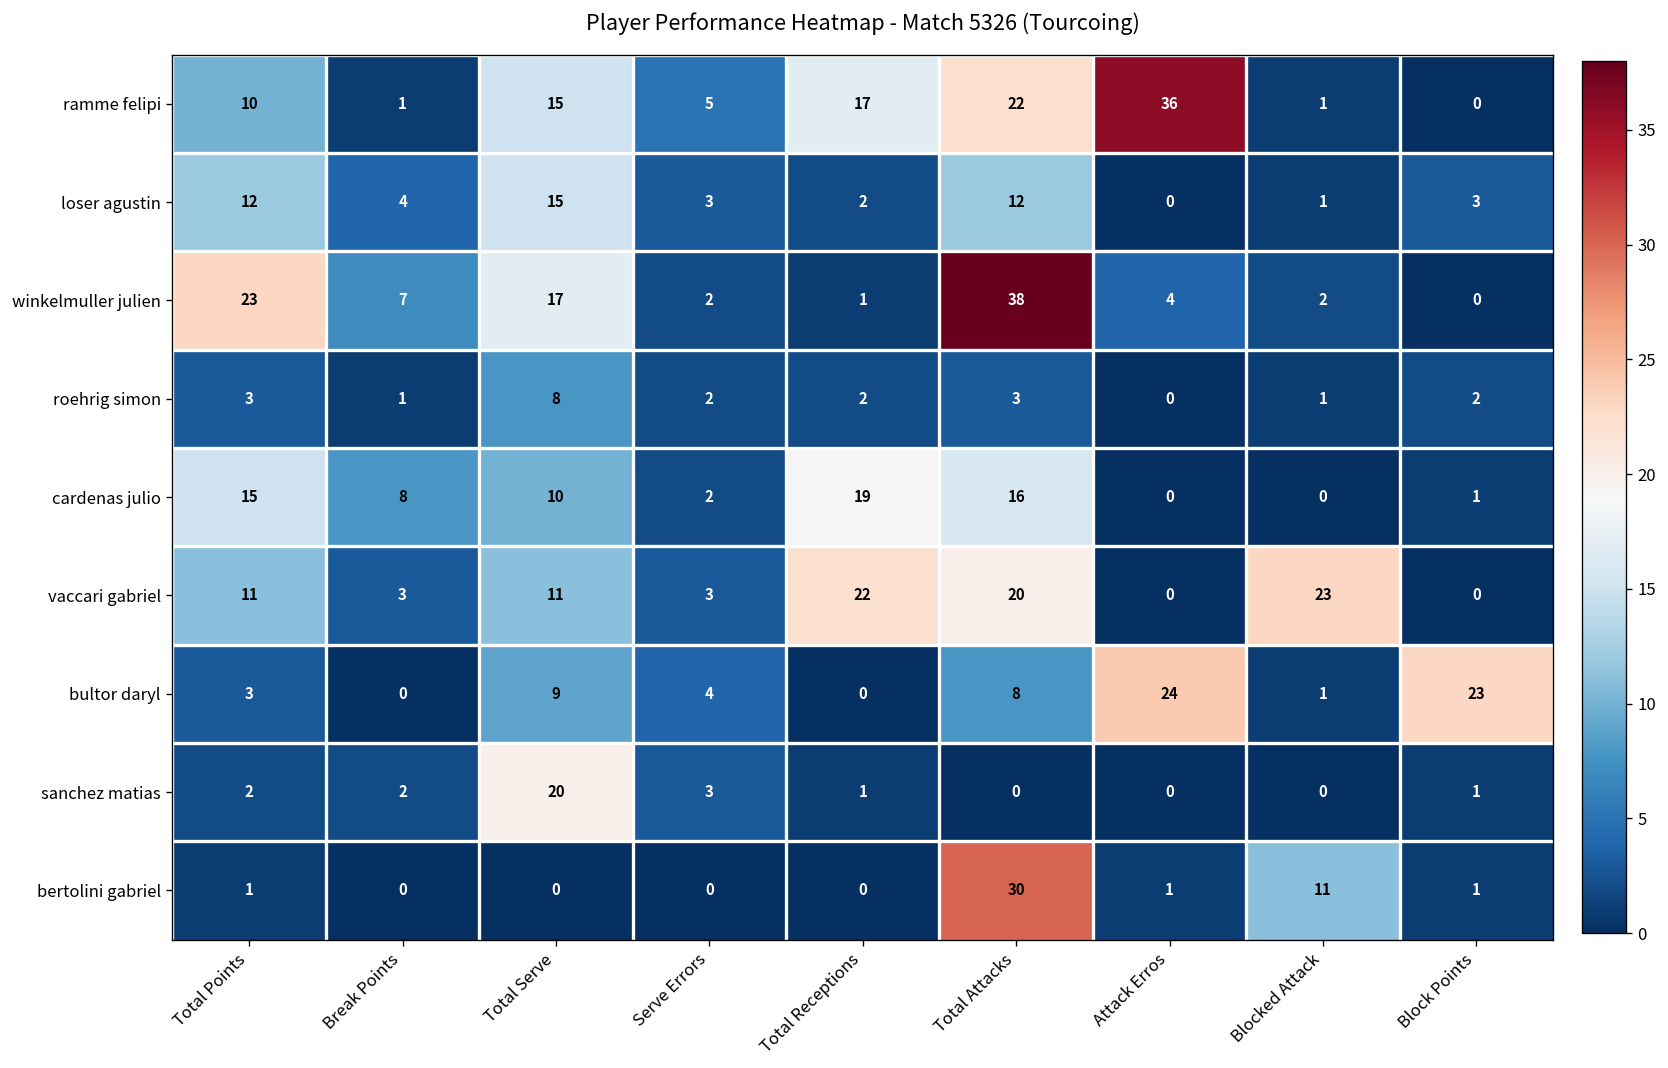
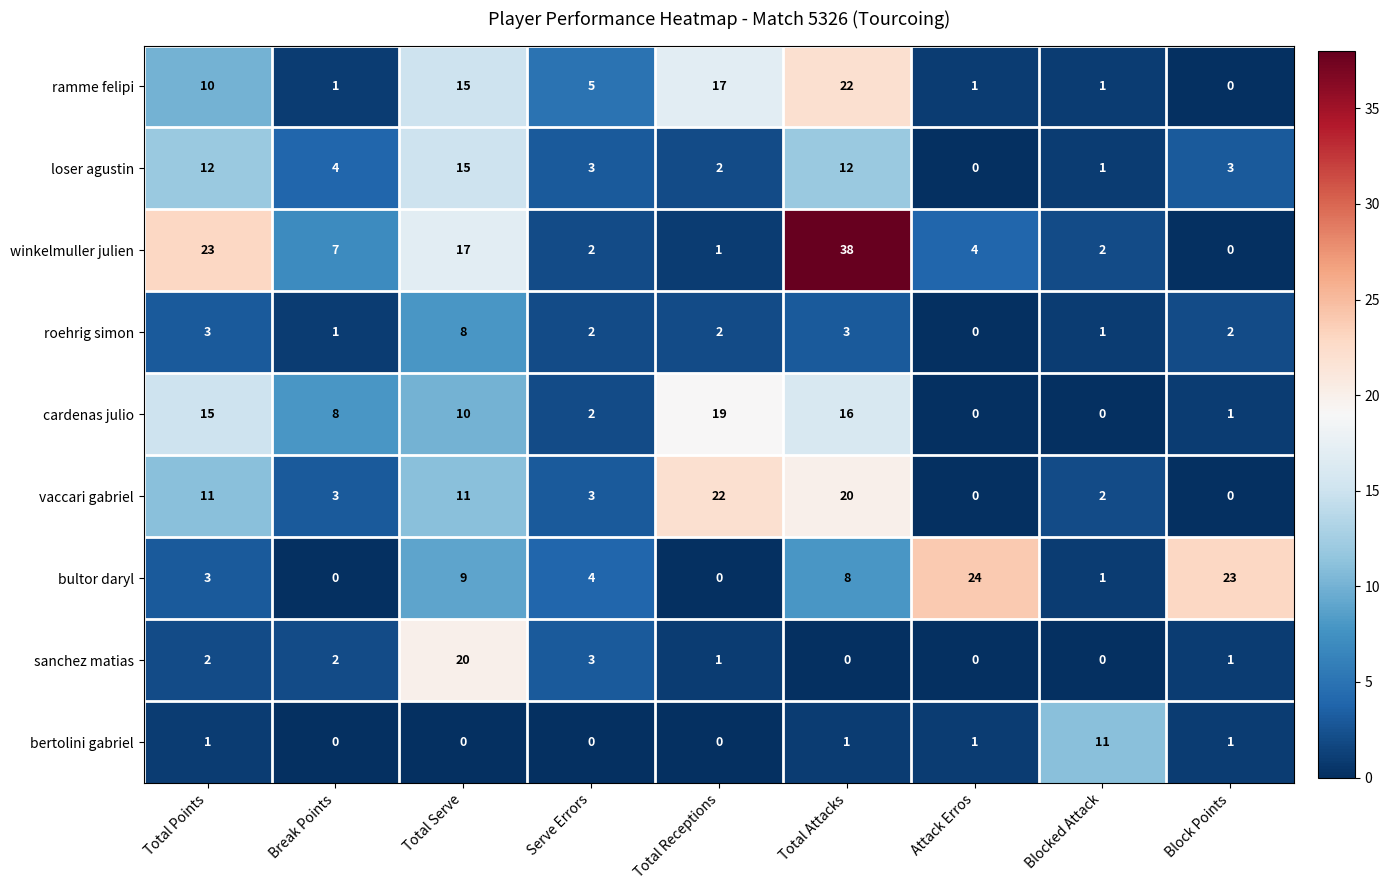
ramme felipi, Attack Erros: 36 -> 1
vaccari gabriel, Blocked Attack: 23 -> 2
bertolini gabriel, Total Attacks: 30 -> 1
